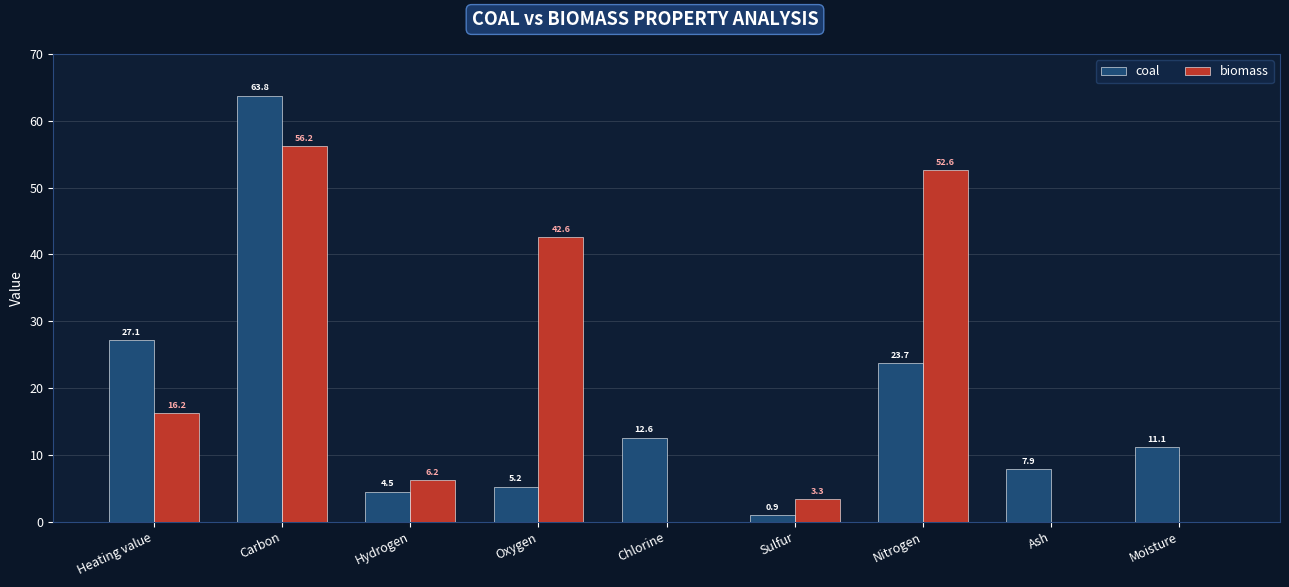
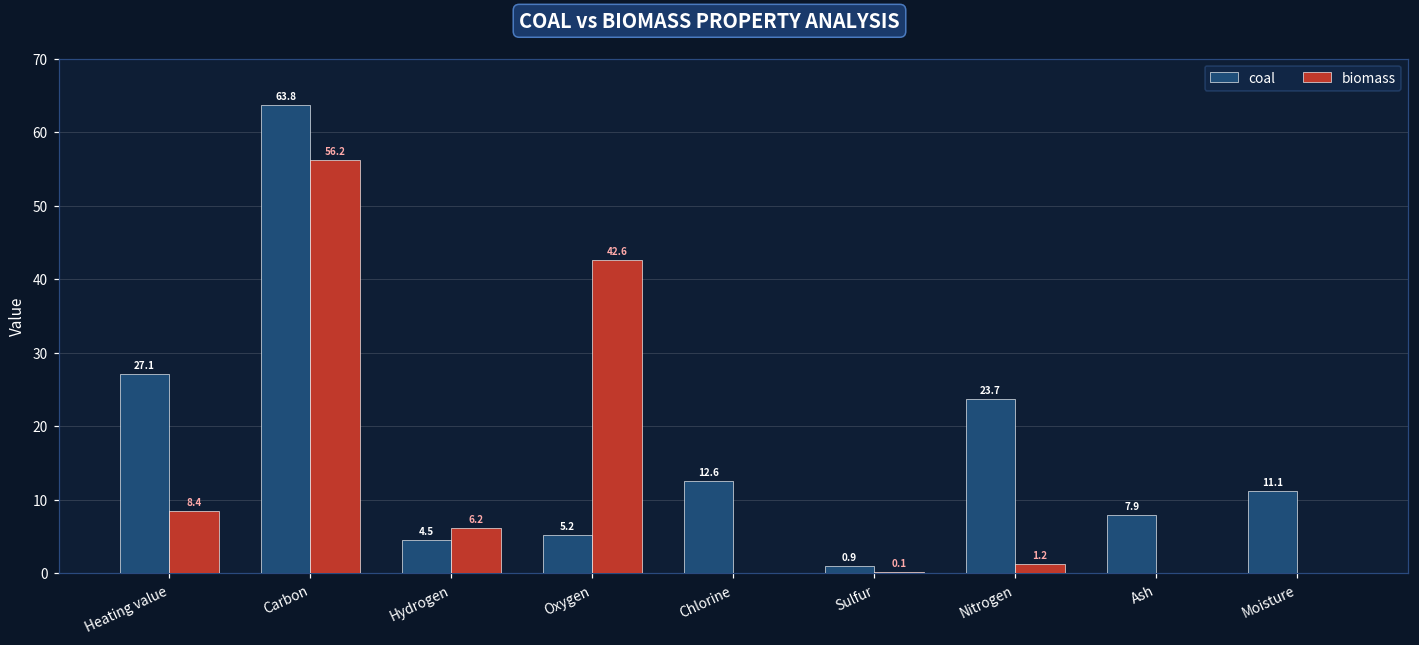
biomass, Heating value: 16.2 -> 8.4
biomass, Sulfur: 3.3 -> 0.1
biomass, Nitrogen: 52.6 -> 1.2
